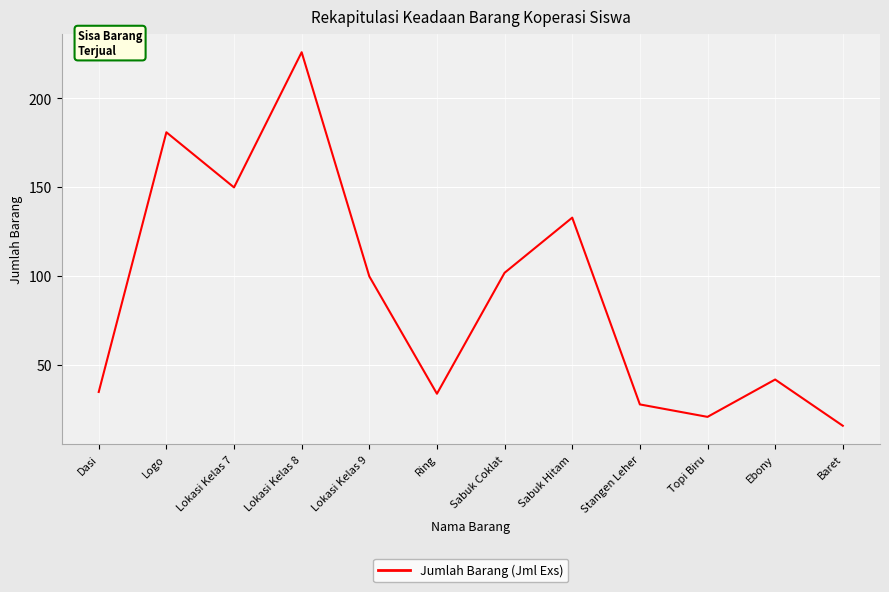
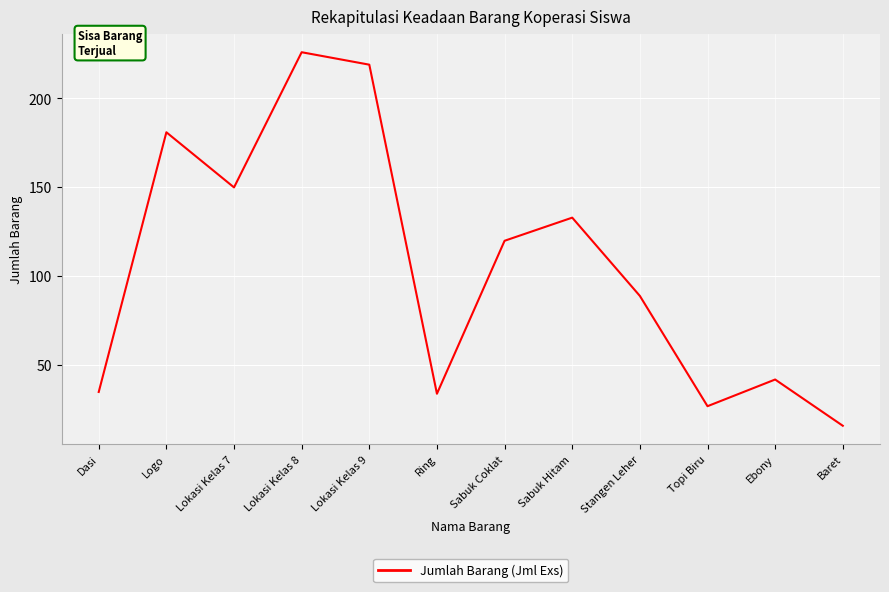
Lokasi Kelas 9: 100 -> 219
Sabuk Coklat: 102 -> 120
Stangen Leher: 28 -> 89
Topi Biru: 21 -> 27
